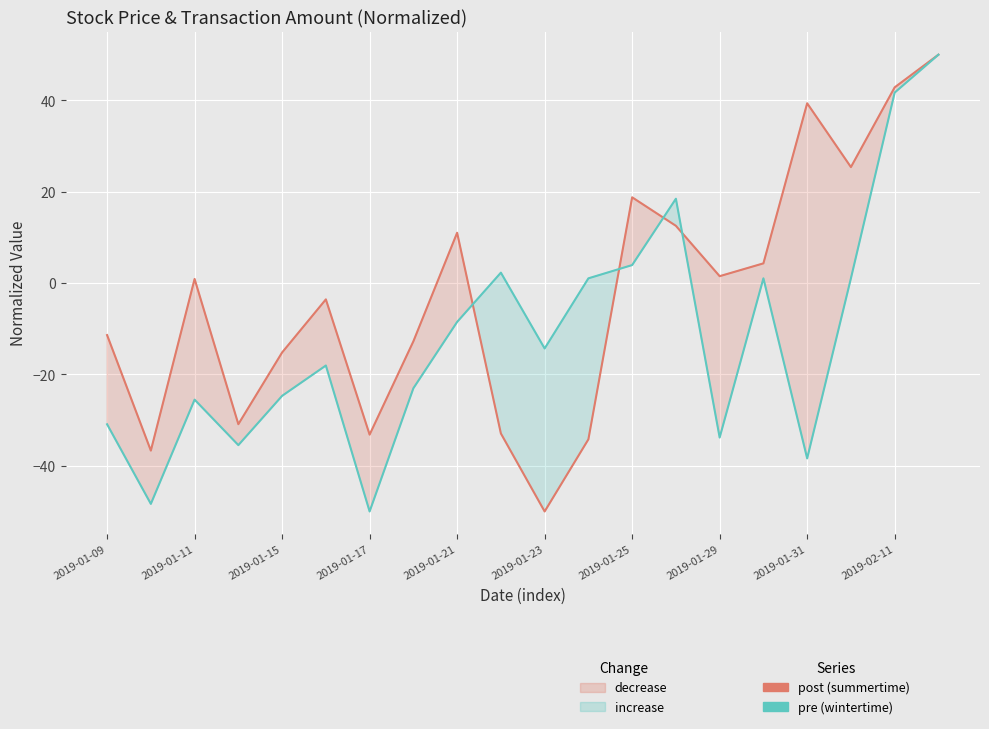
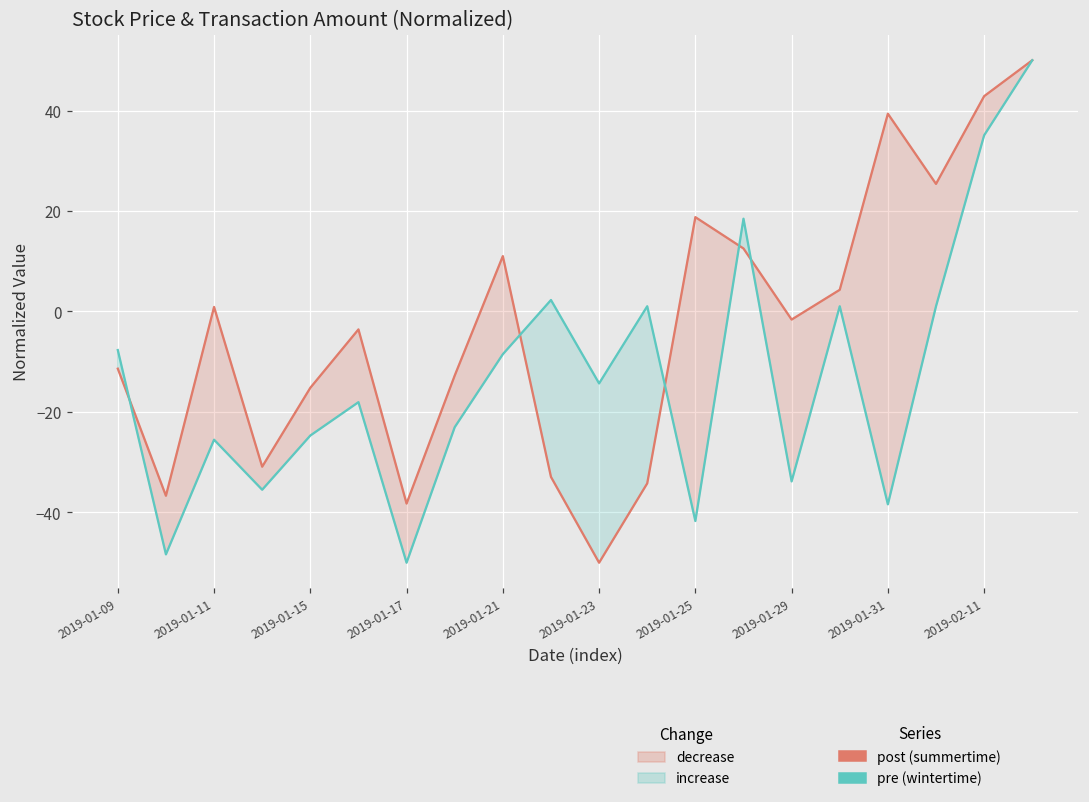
pre (wintertime), 2019-01-09: -31 -> -8
post (summertime), 2019-01-17: -33 -> -38
pre (wintertime), 2019-01-25: 4 -> -42
post (summertime), 2019-01-29: 2 -> -2
pre (wintertime), 2019-02-11: 42 -> 35
